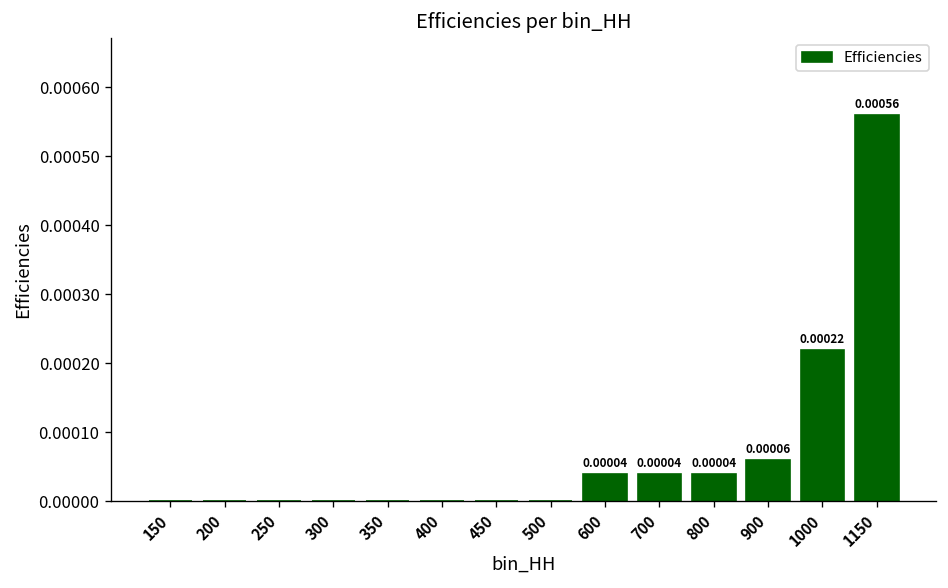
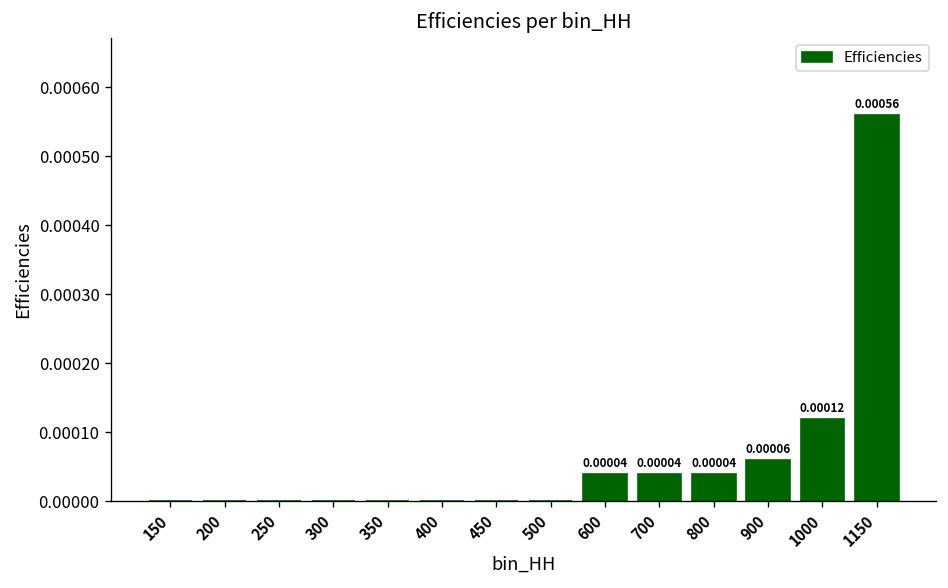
1000: 0.00022 -> 0.00012
